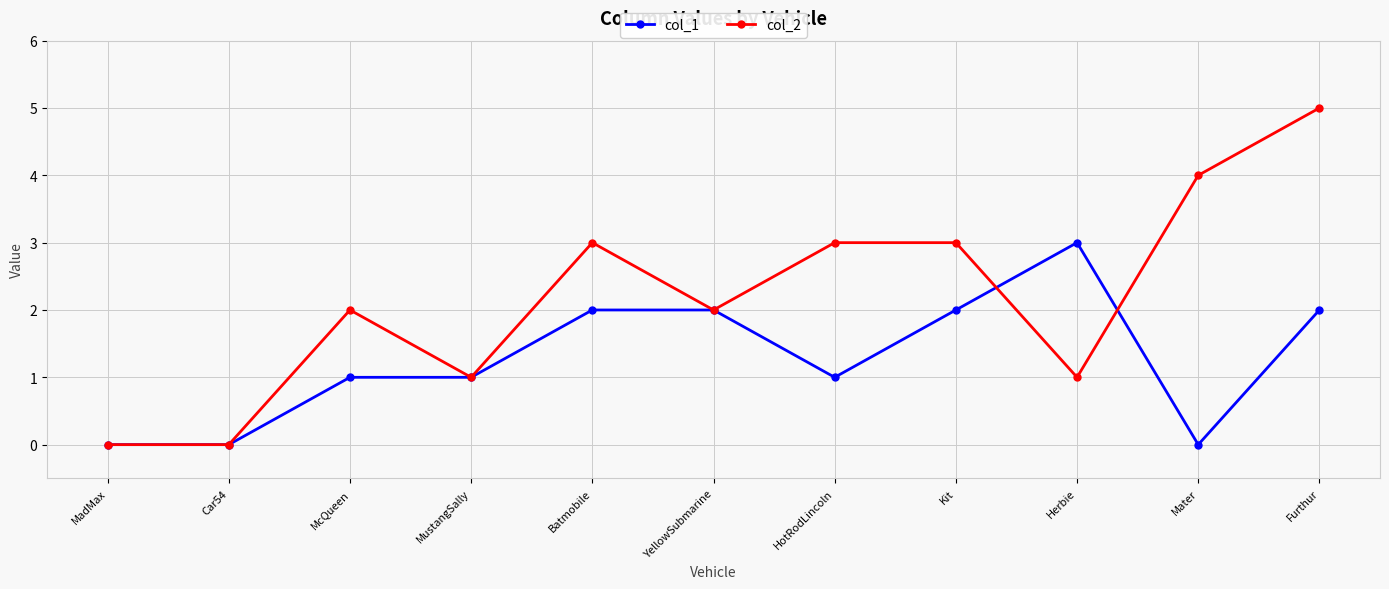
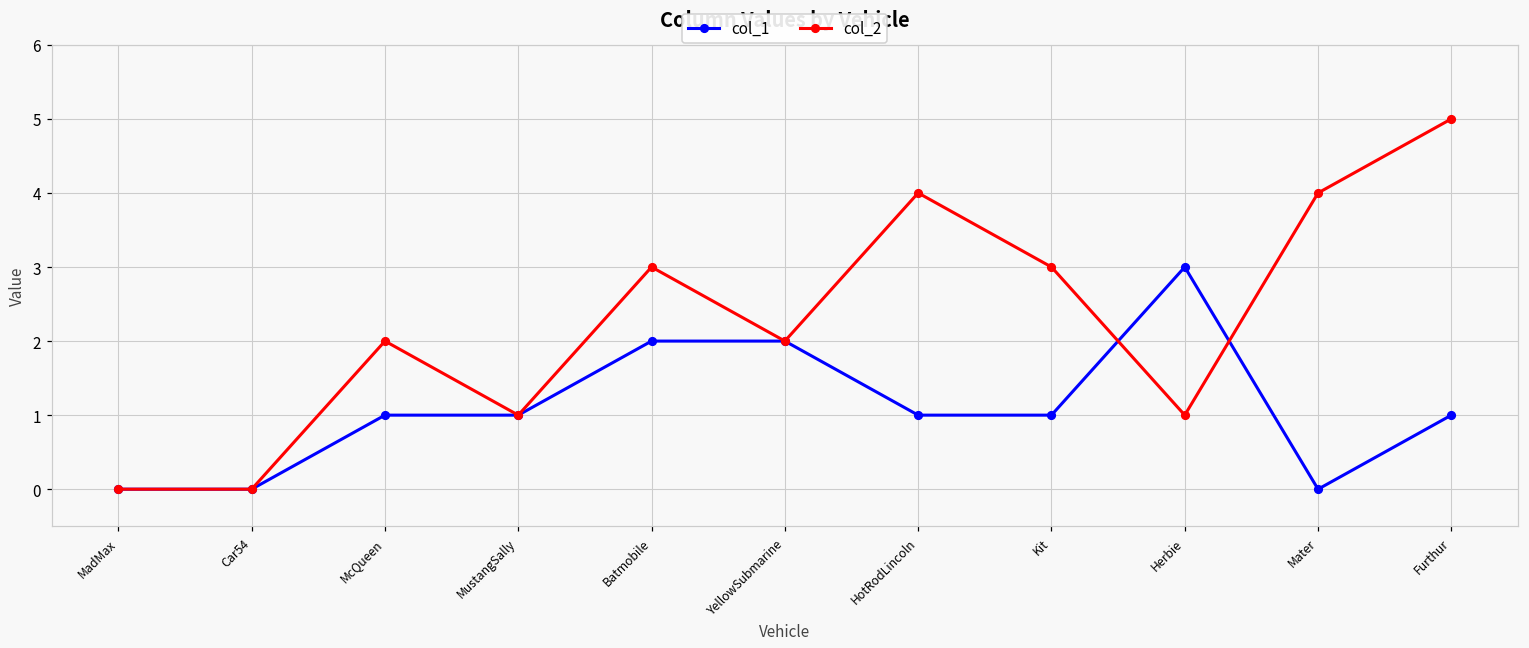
col_2, HotRodLincoln: 3 -> 4
col_1, Kit: 2 -> 1
col_1, Furthur: 2 -> 1
